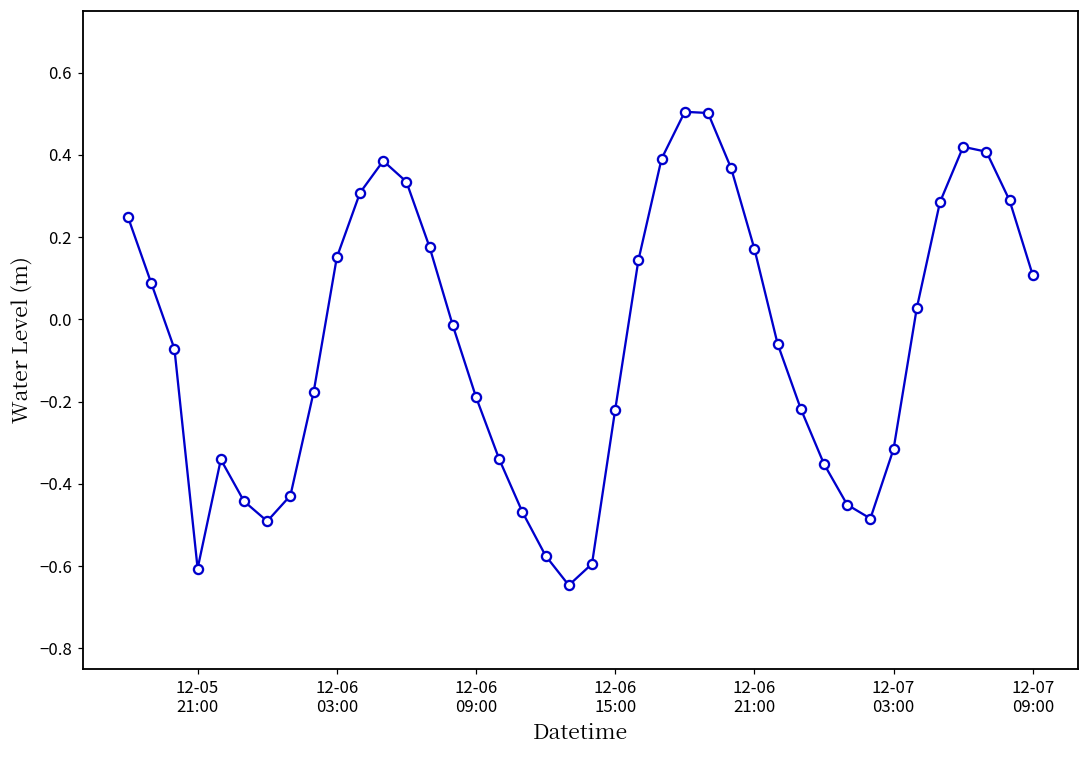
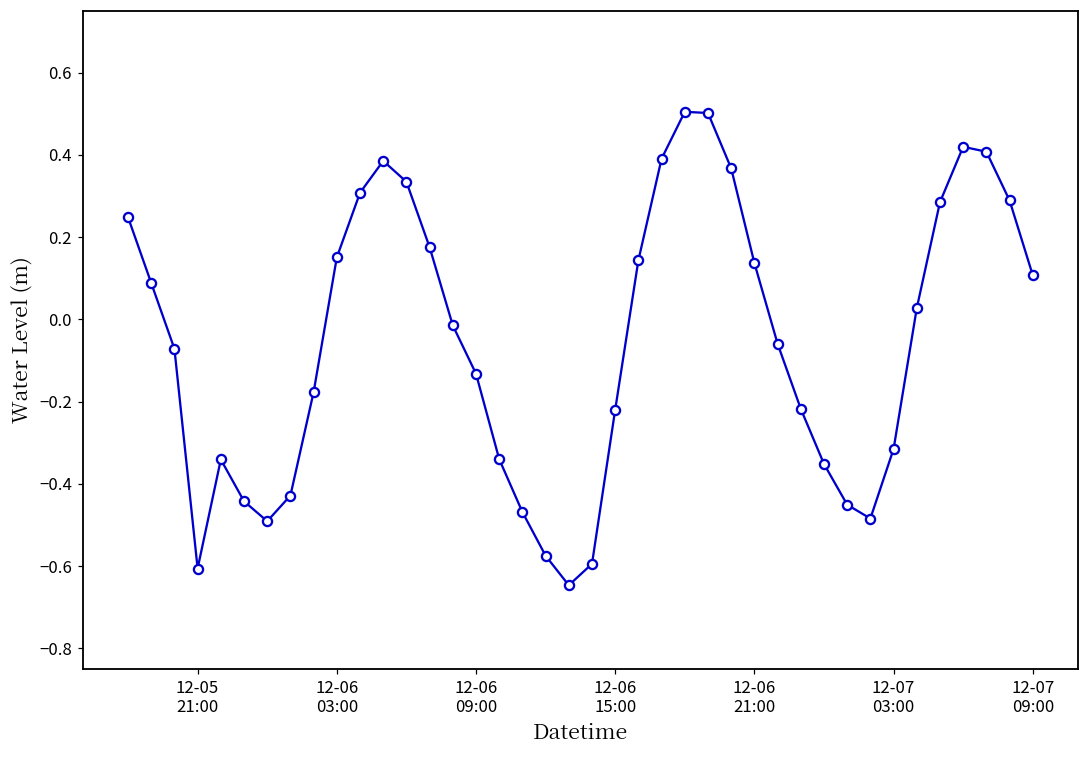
12-06 09:00: -0.19 -> -0.13
12-06 21:00: 0.17 -> 0.14
